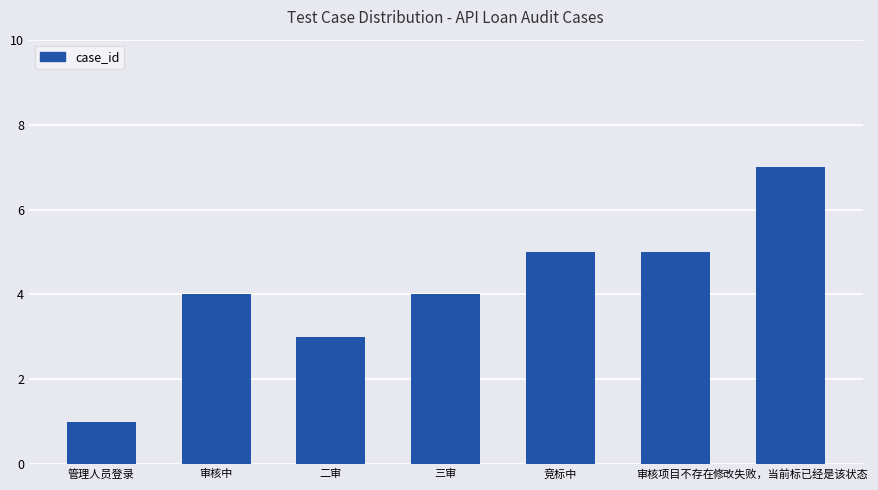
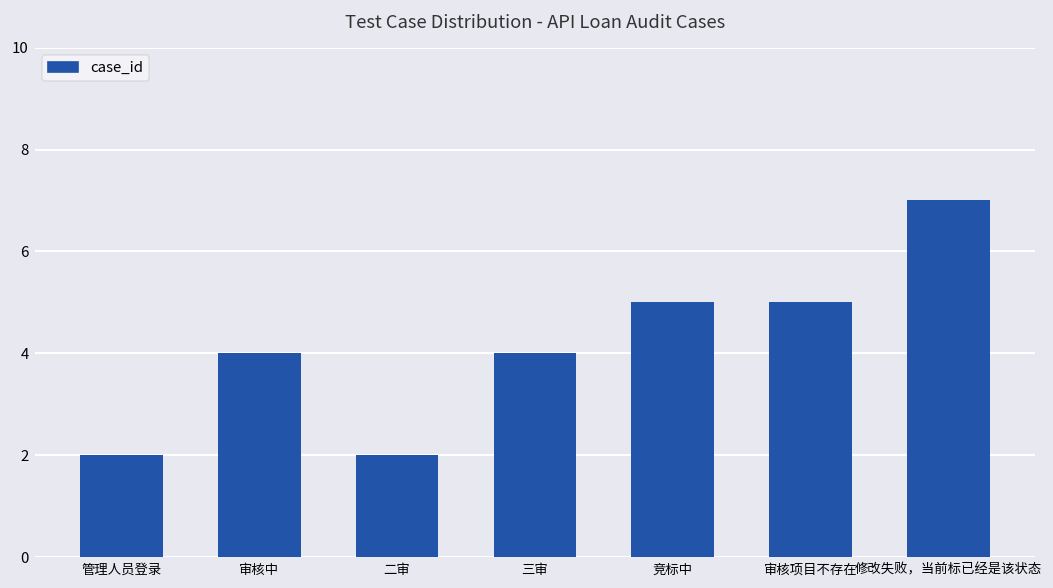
管理人员登录: 1 -> 2
二审: 3 -> 2
